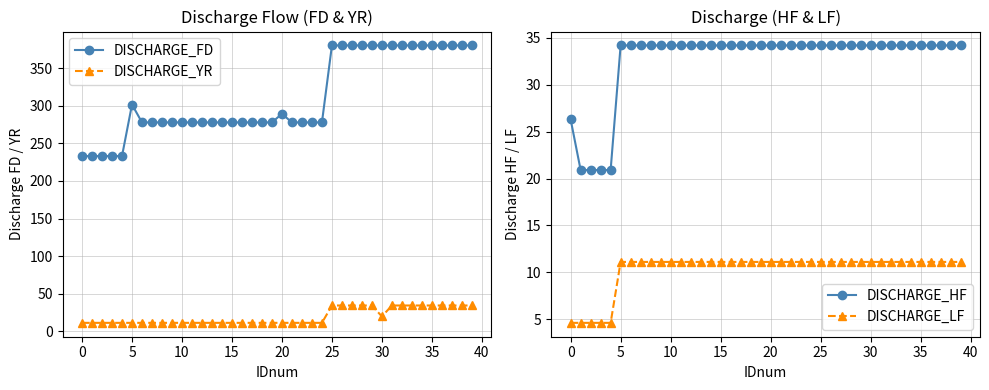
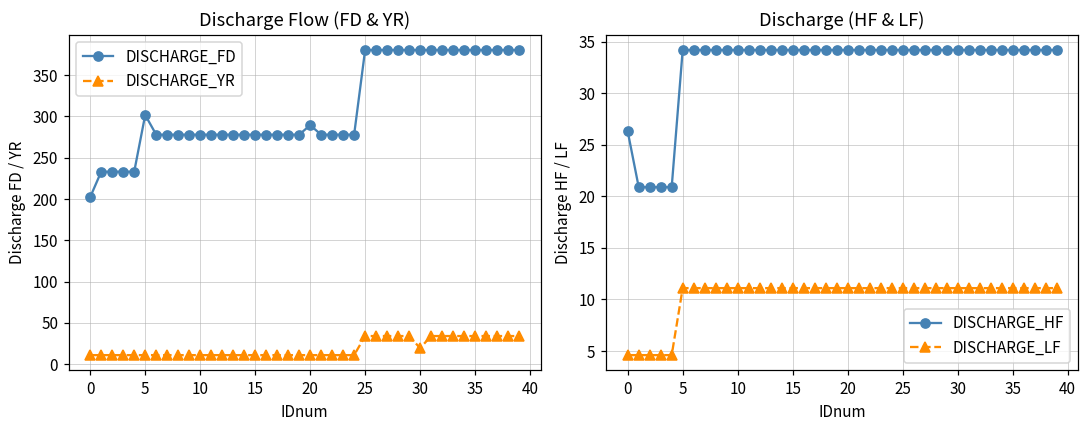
Discharge Flow (FD & YR), DISCHARGE_FD, 0: 230 -> 200
